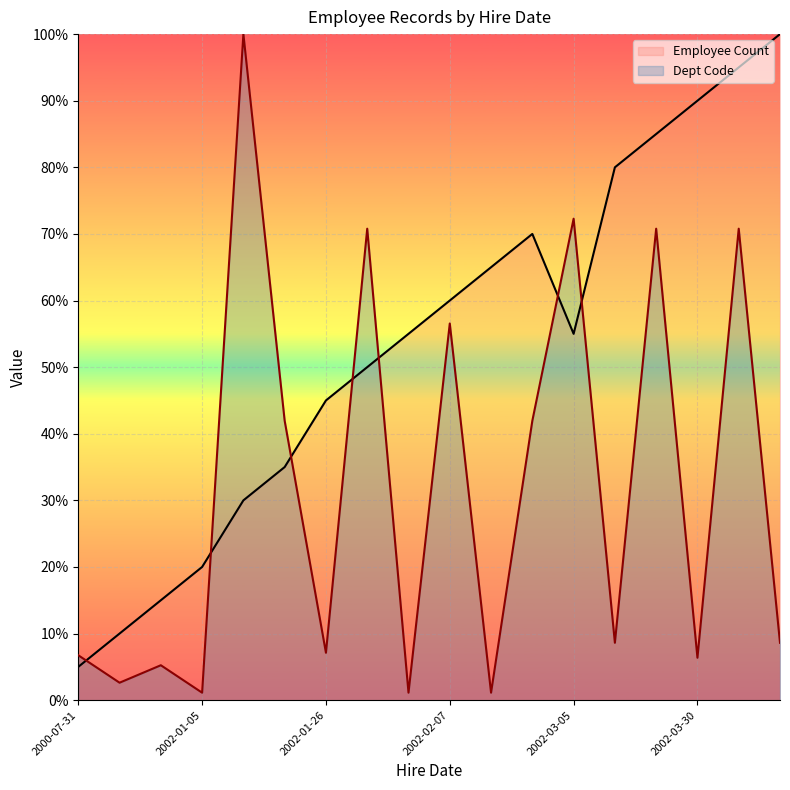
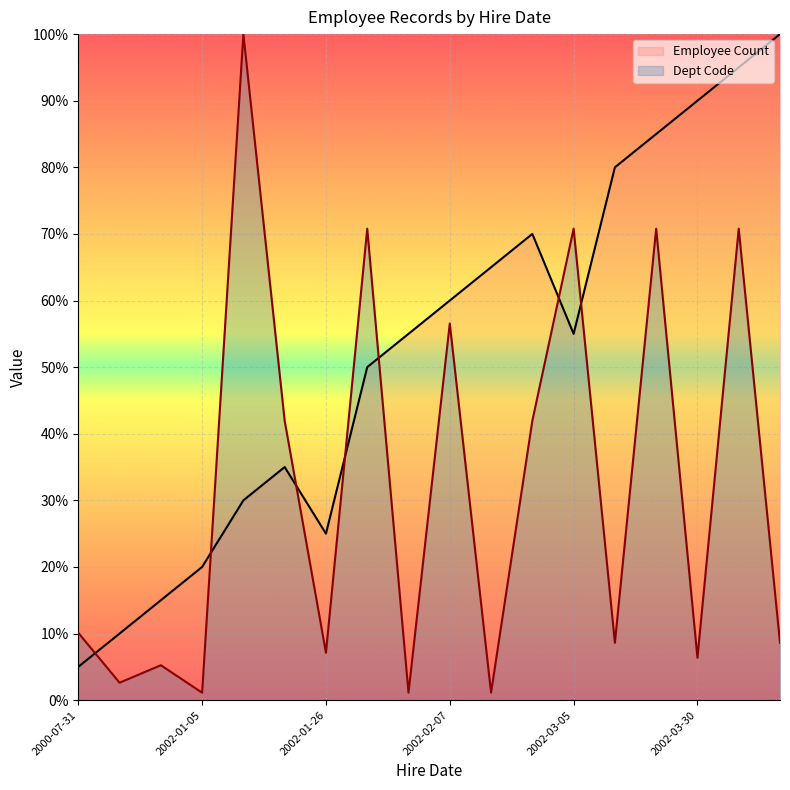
Dept Code, 2000-07-31: 7% -> 10%
Employee Count, 2002-01-26: 45% -> 25%
Dept Code, 2002-03-05: 72% -> 71%
